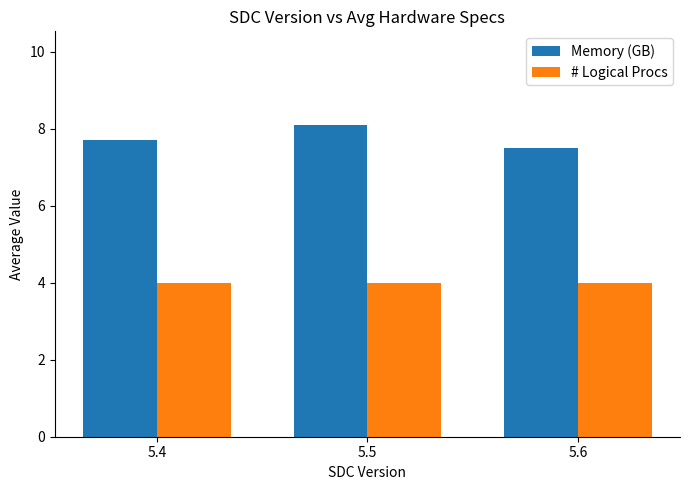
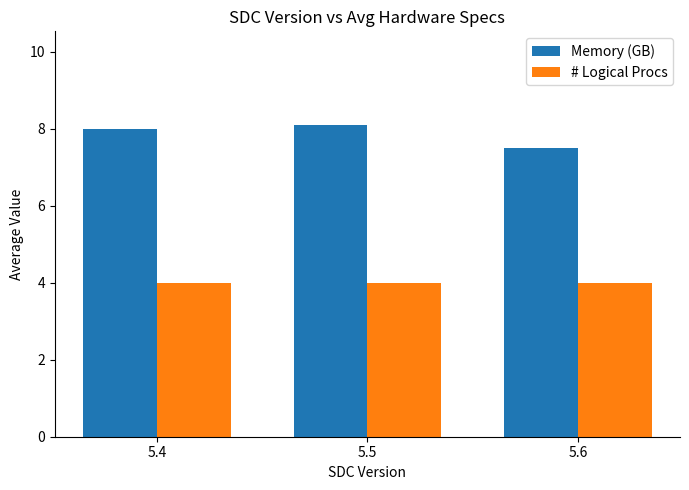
Memory (GB), 5.4: 7.7 -> 8.0
